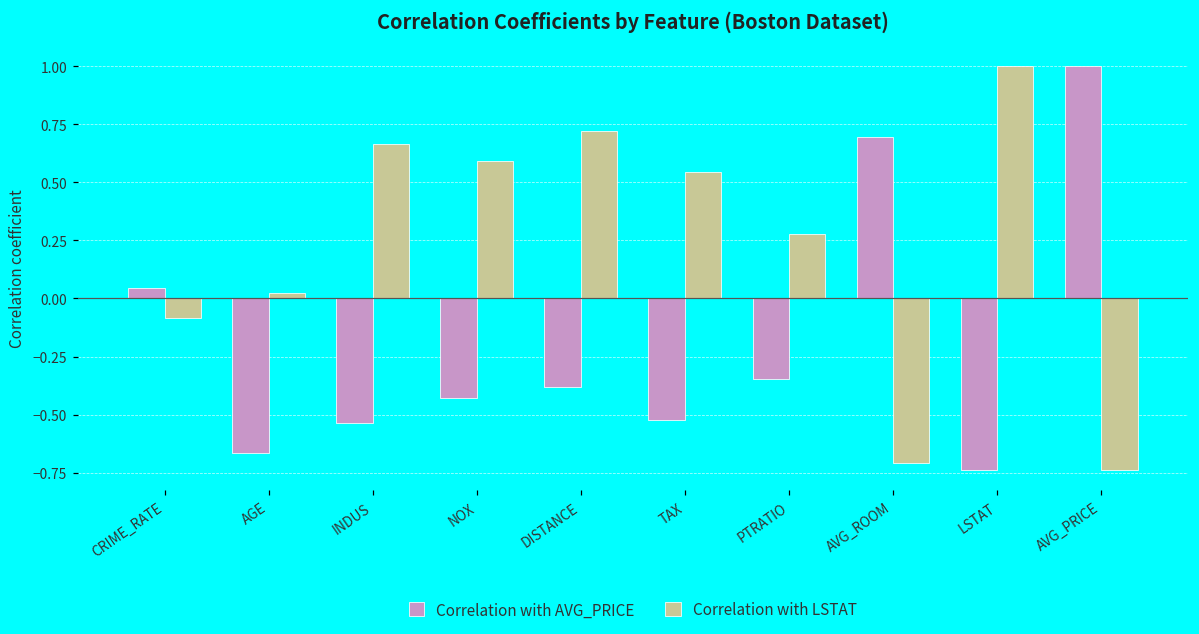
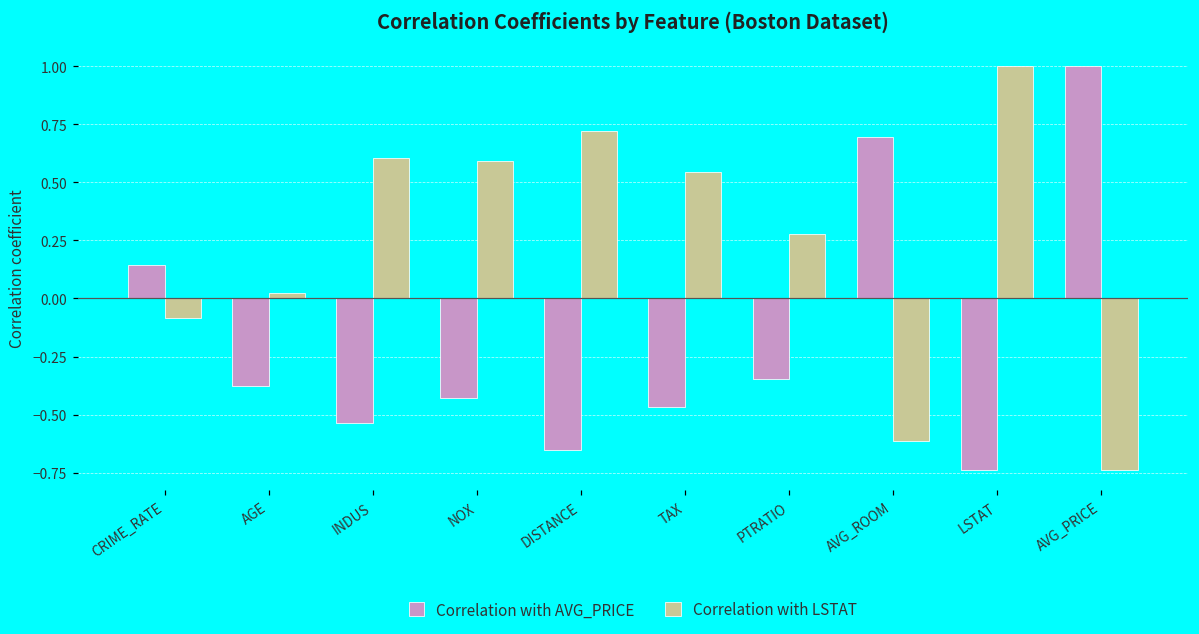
Correlation with AVG_PRICE, CRIME_RATE: 0.04 -> 0.14
Correlation with AVG_PRICE, AGE: -0.67 -> -0.38
Correlation with LSTAT, INDUS: 0.67 -> 0.60
Correlation with AVG_PRICE, DISTANCE: -0.38 -> -0.65
Correlation with AVG_PRICE, TAX: -0.52 -> -0.47
Correlation with LSTAT, AVG_ROOM: -0.71 -> -0.61
